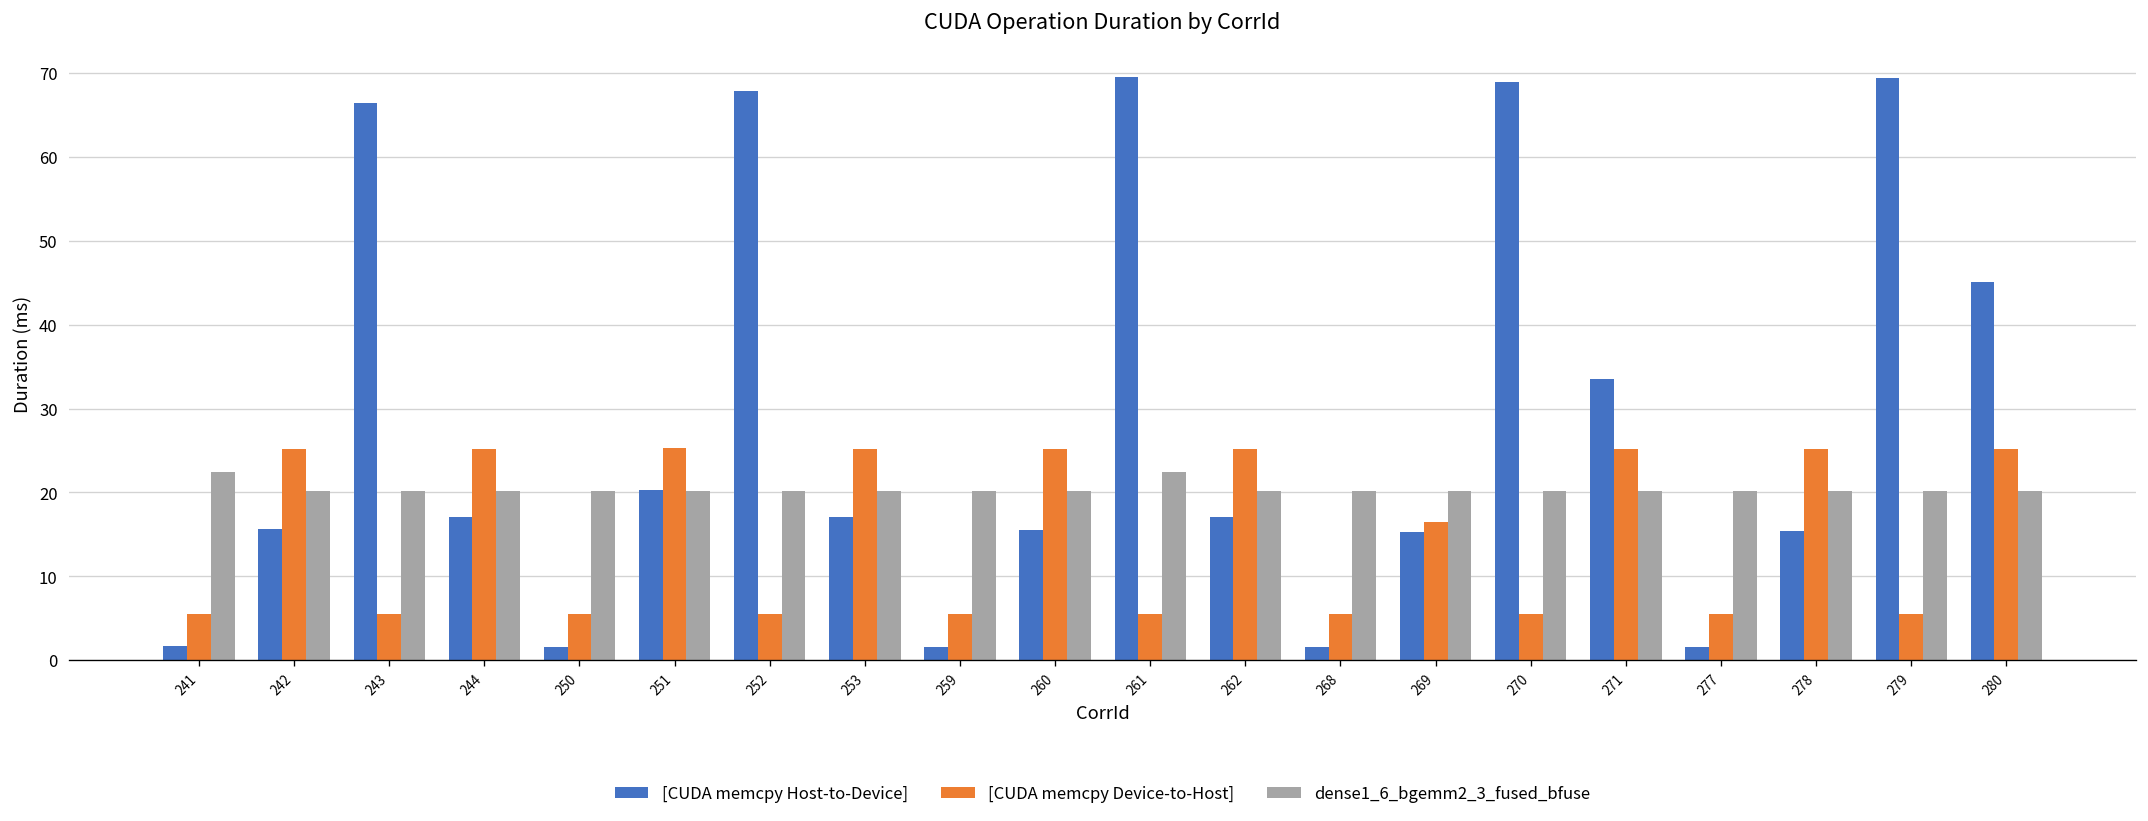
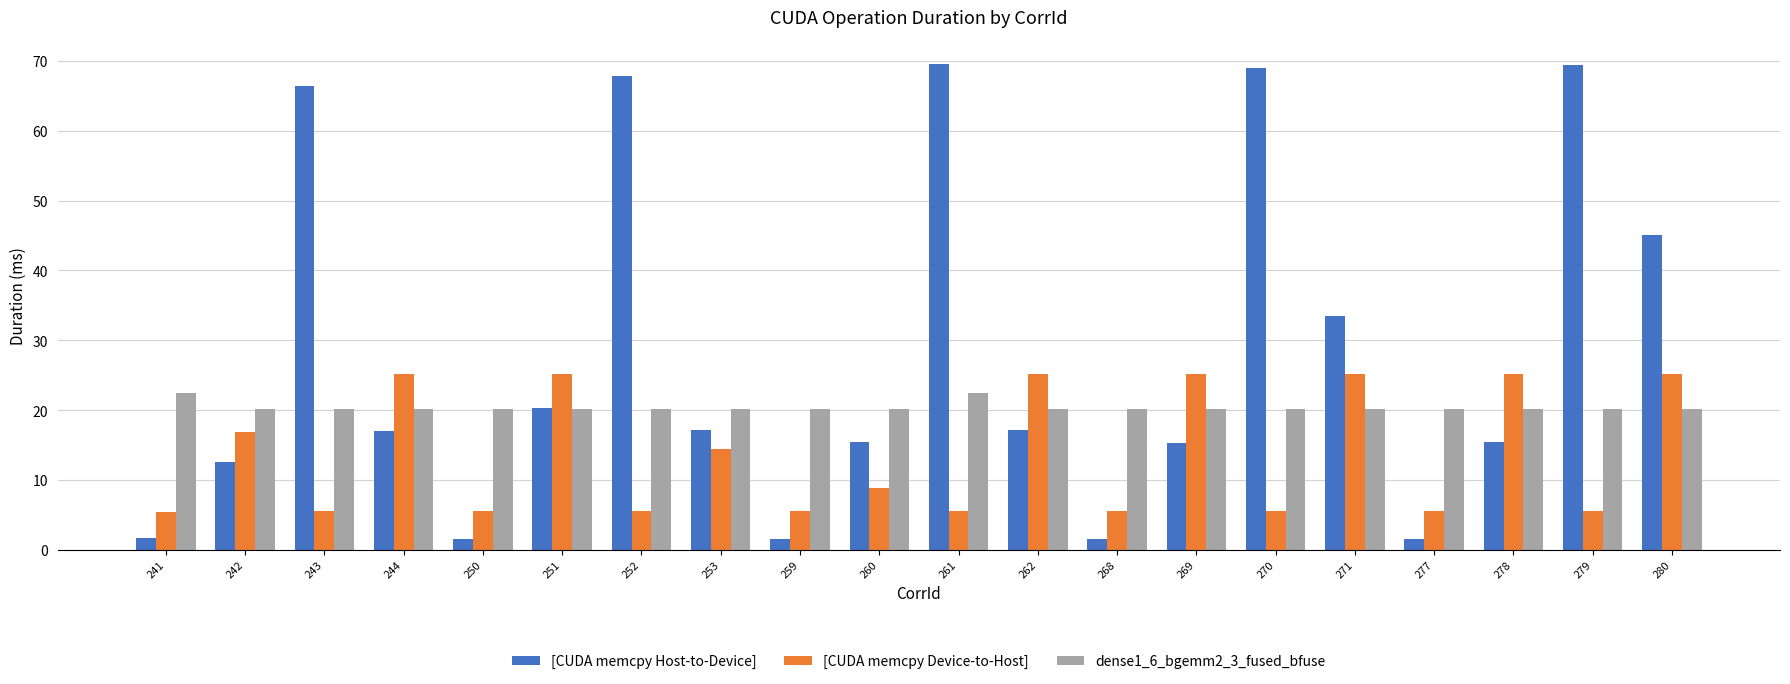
[CUDA memcpy Host-to-Device], 242: 16 -> 13
[CUDA memcpy Device-to-Host], 242: 25 -> 17
[CUDA memcpy Device-to-Host], 253: 25 -> 14
[CUDA memcpy Device-to-Host], 260: 25 -> 9
[CUDA memcpy Device-to-Host], 269: 16 -> 25
